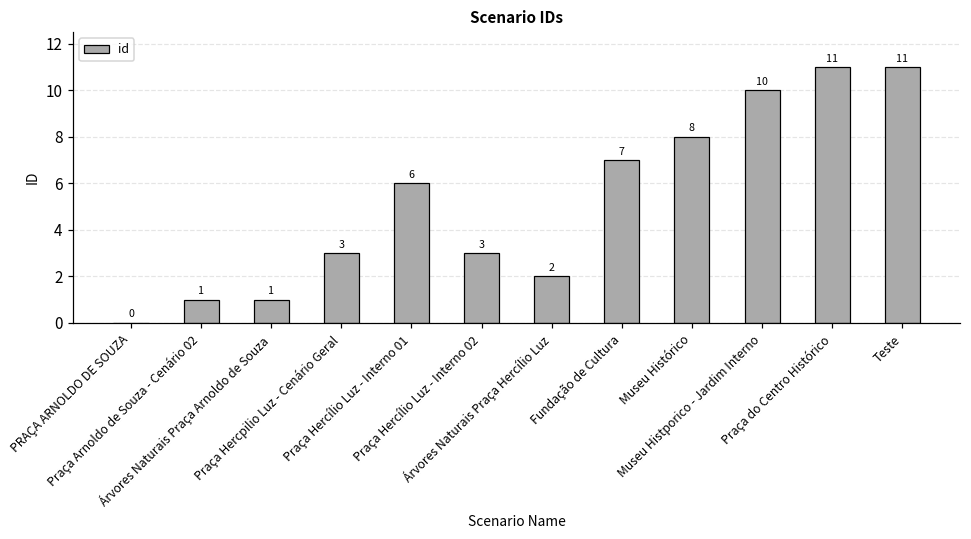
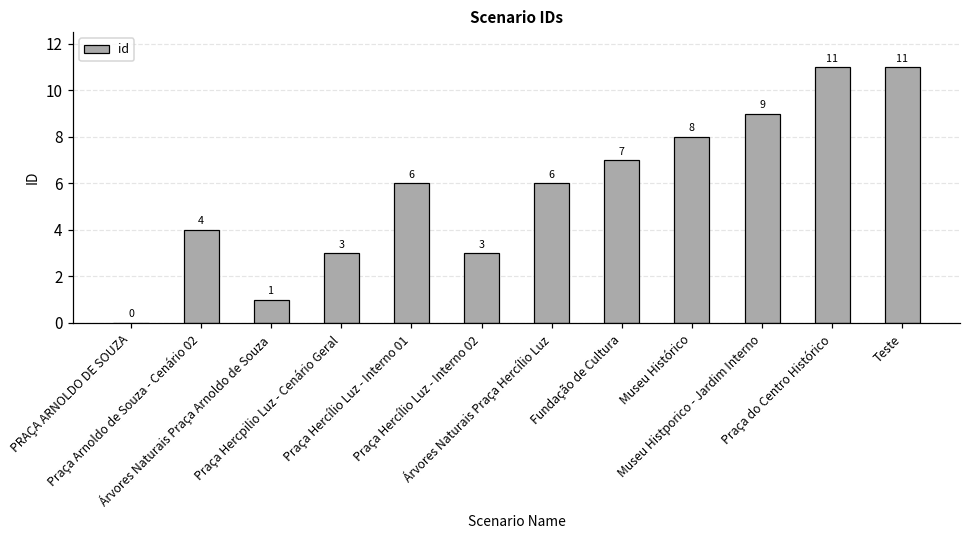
Praça Arnoldo de Souza - Cenário 02: 1 -> 4
Árvores Naturais Praça Hercílio Luz: 2 -> 6
Museu Histporico - Jardim Interno: 10 -> 9
